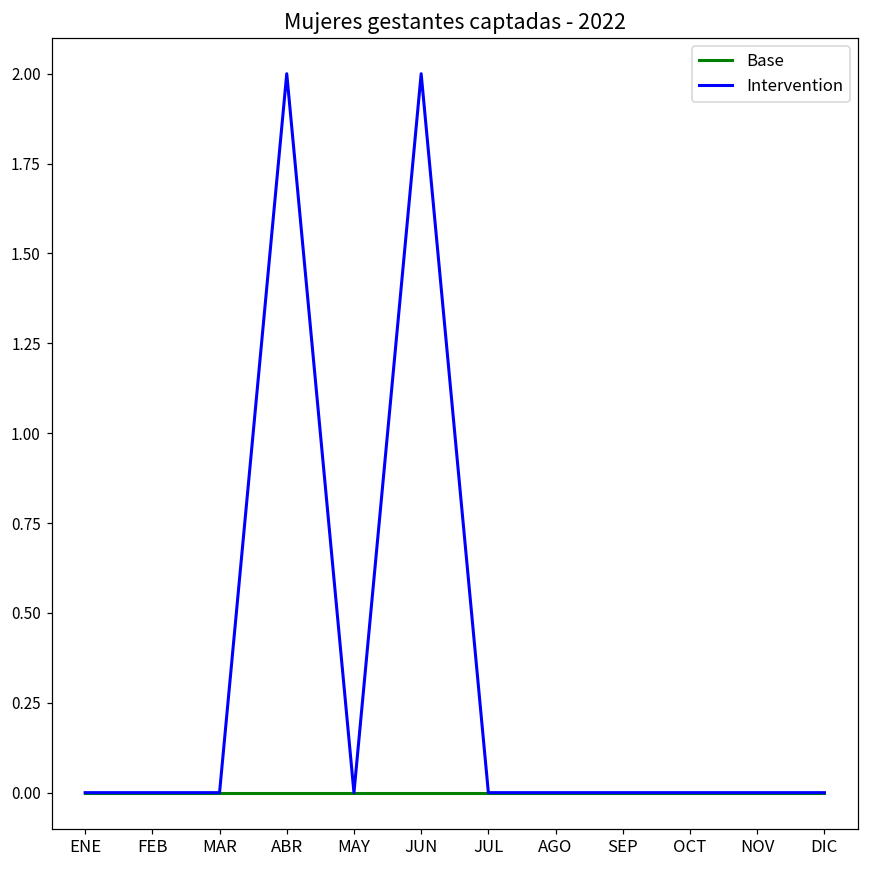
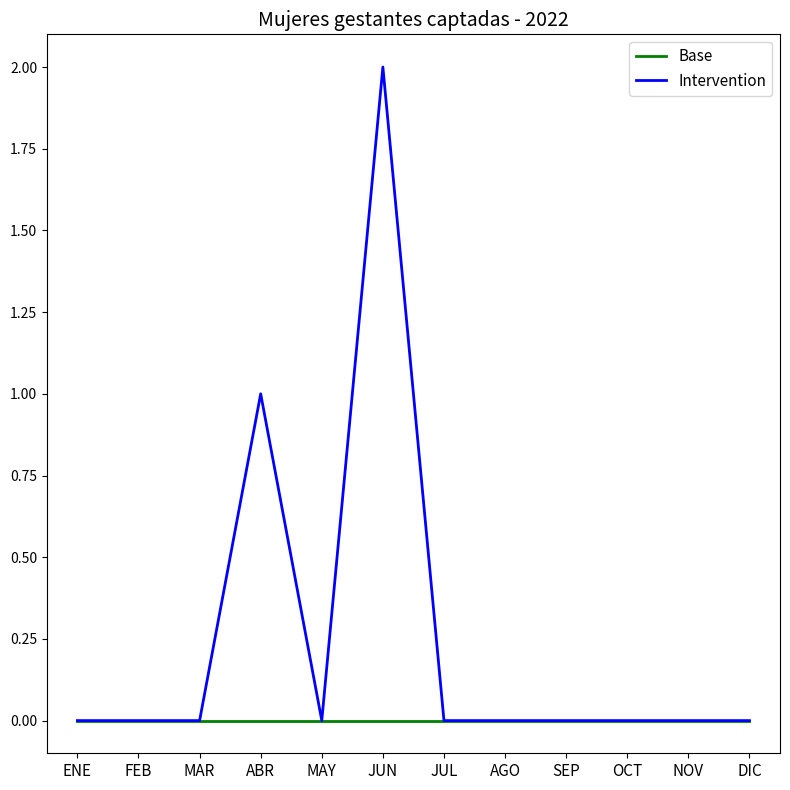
Intervention, ABR: 2 -> 1
